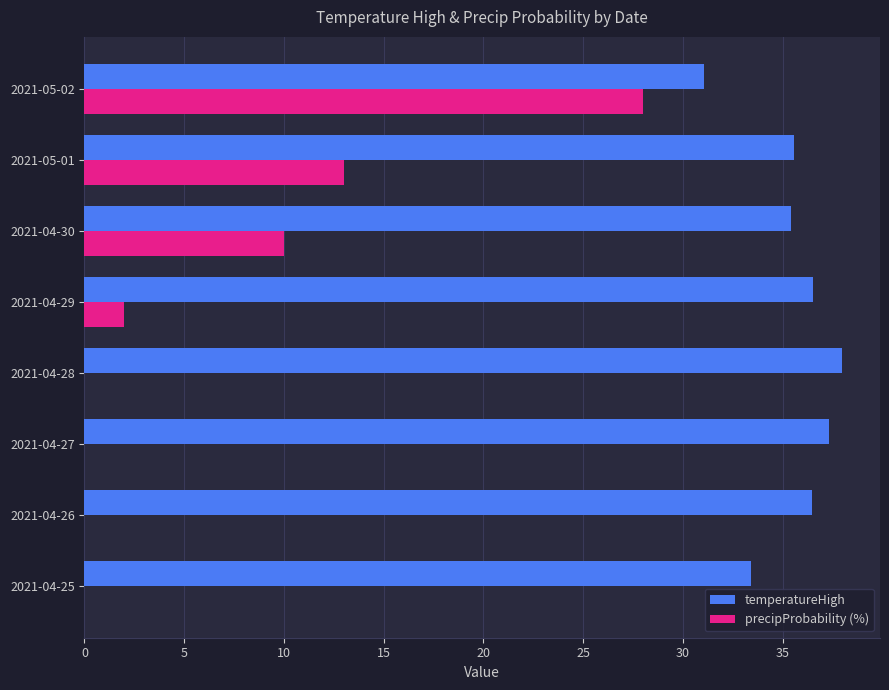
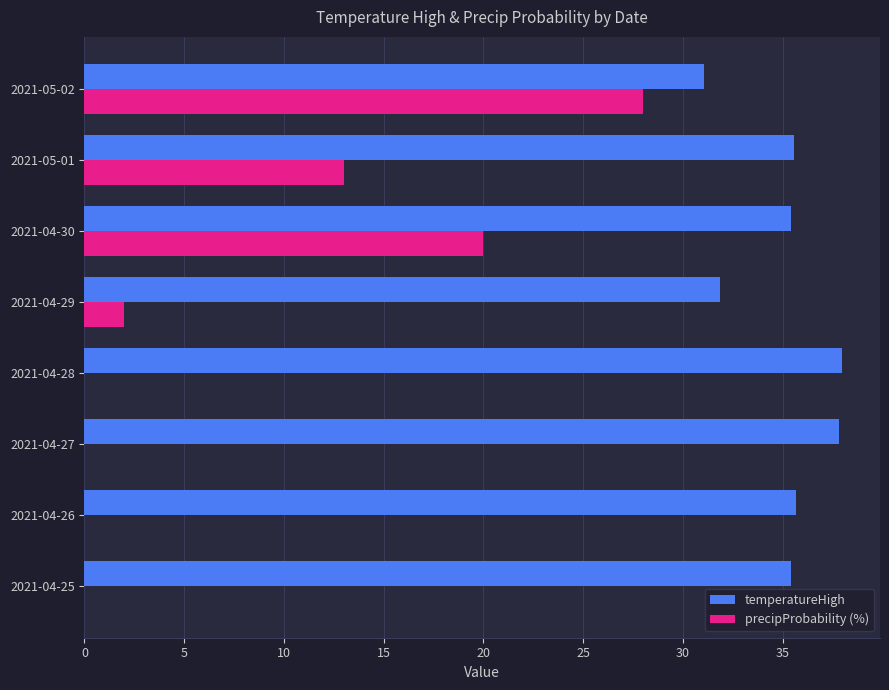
precipProbability (%), 2021-04-30: 10.0 -> 20.0
temperatureHigh, 2021-04-29: 36.5 -> 31.9
temperatureHigh, 2021-04-27: 37.3 -> 37.8
temperatureHigh, 2021-04-26: 36.5 -> 35.7
temperatureHigh, 2021-04-25: 33.4 -> 35.4
